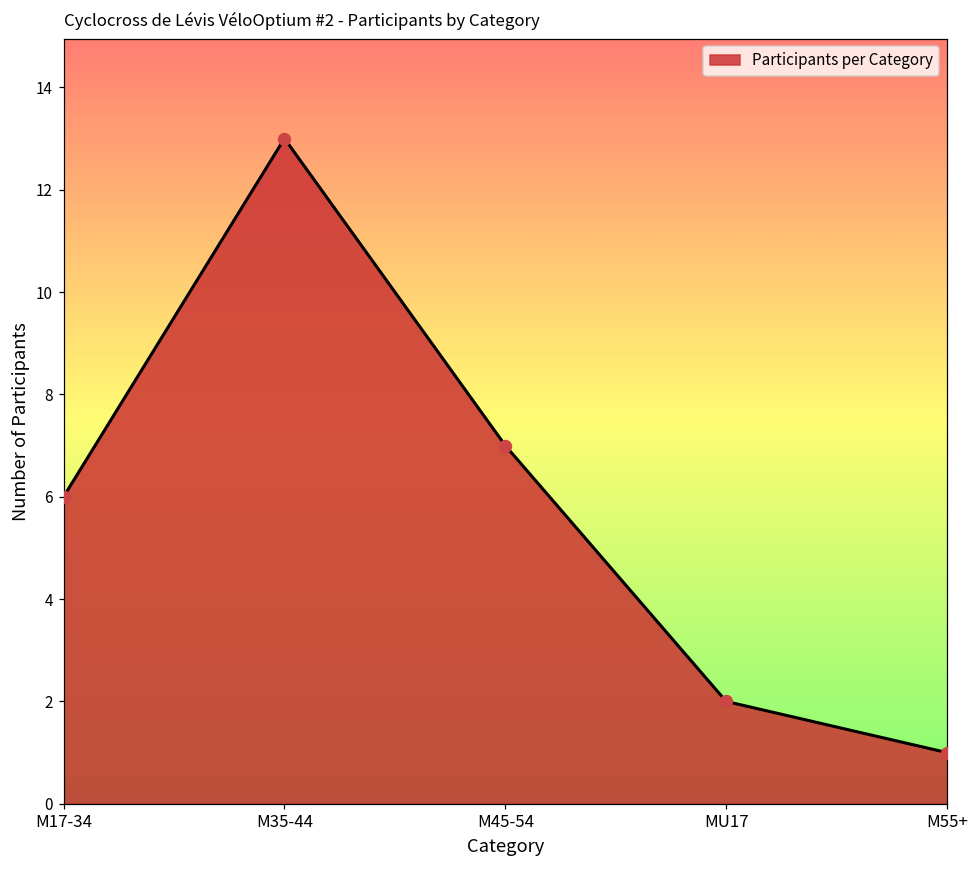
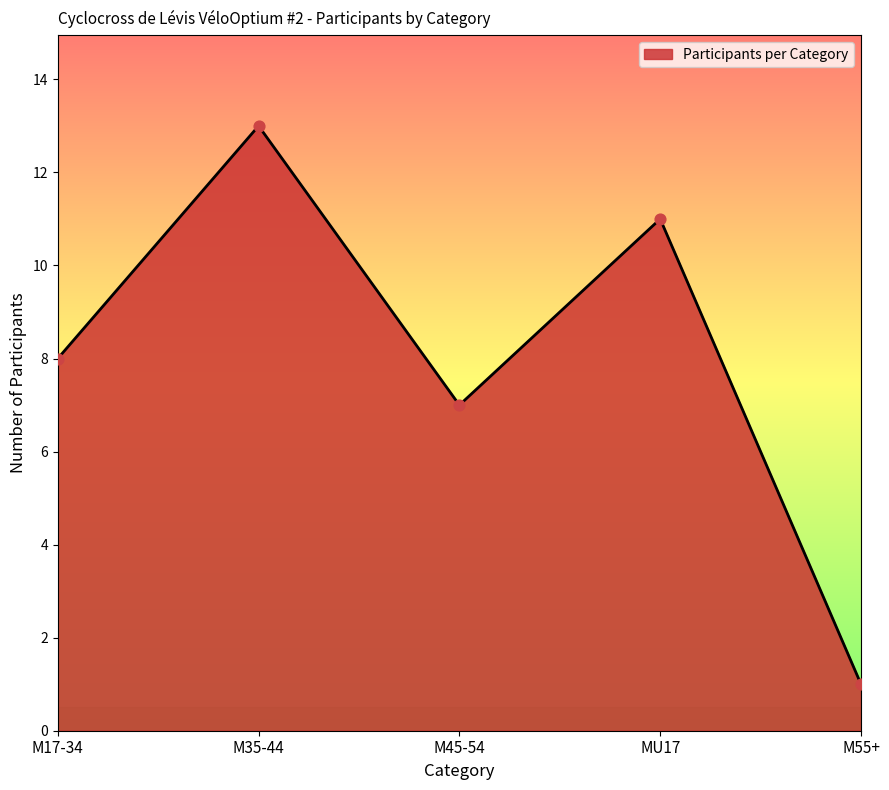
M17-34: 6 -> 8
MU17: 2 -> 11
